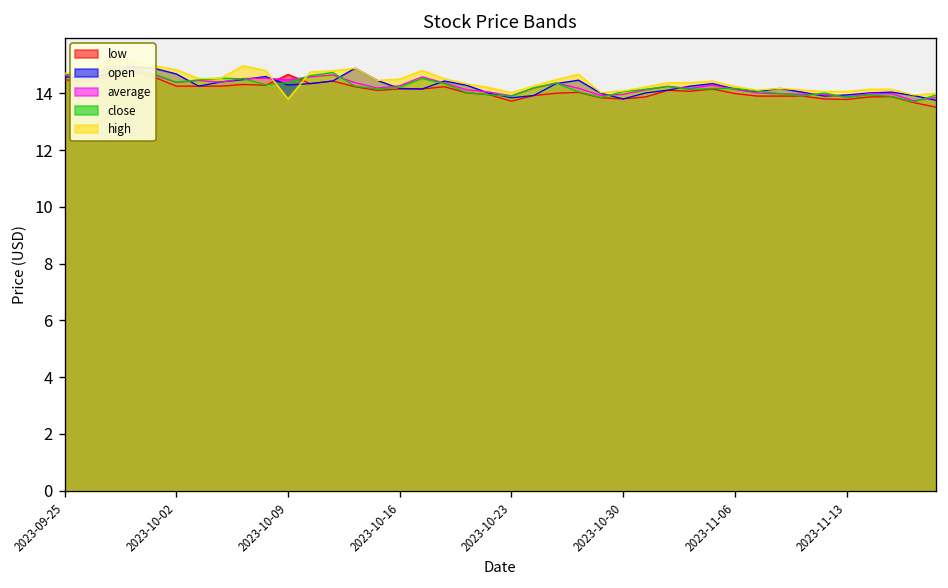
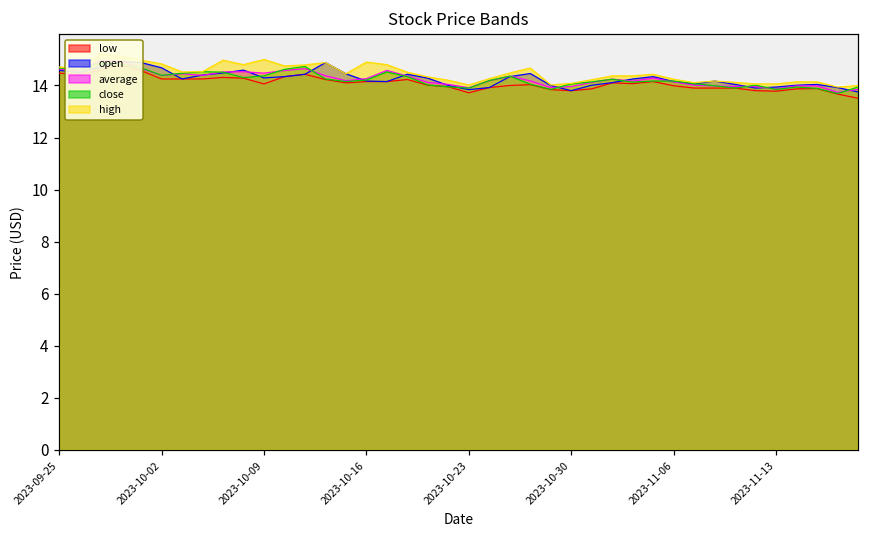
low, 2023-10-09: 14.7 -> 14.1
high, 2023-10-09: 13.8 -> 15.0
high, 2023-10-16: 14.5 -> 14.9
